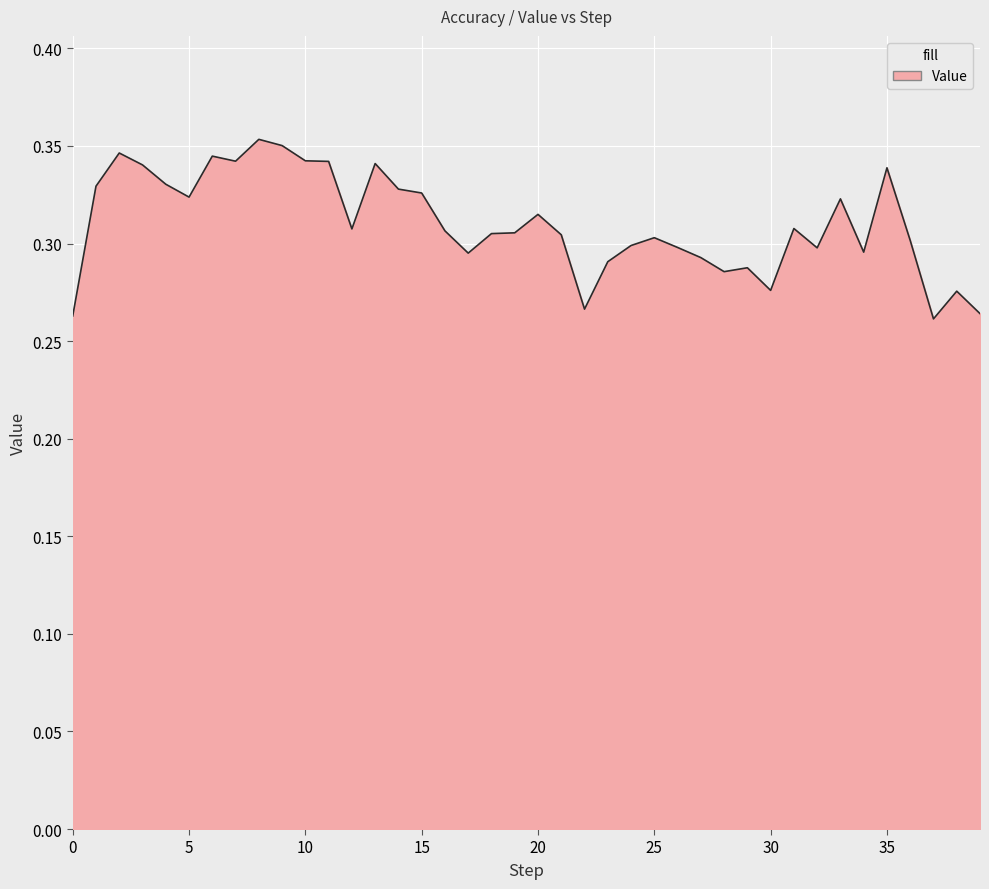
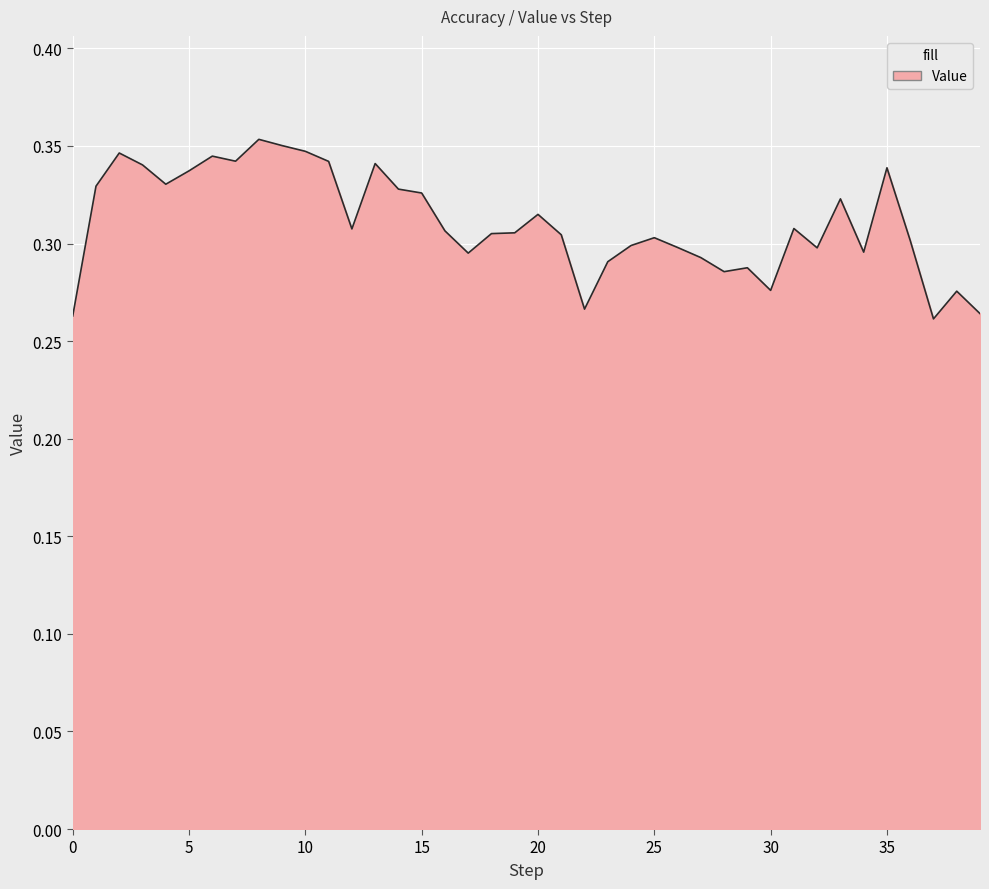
5: 0.324 -> 0.337
10: 0.342 -> 0.347
